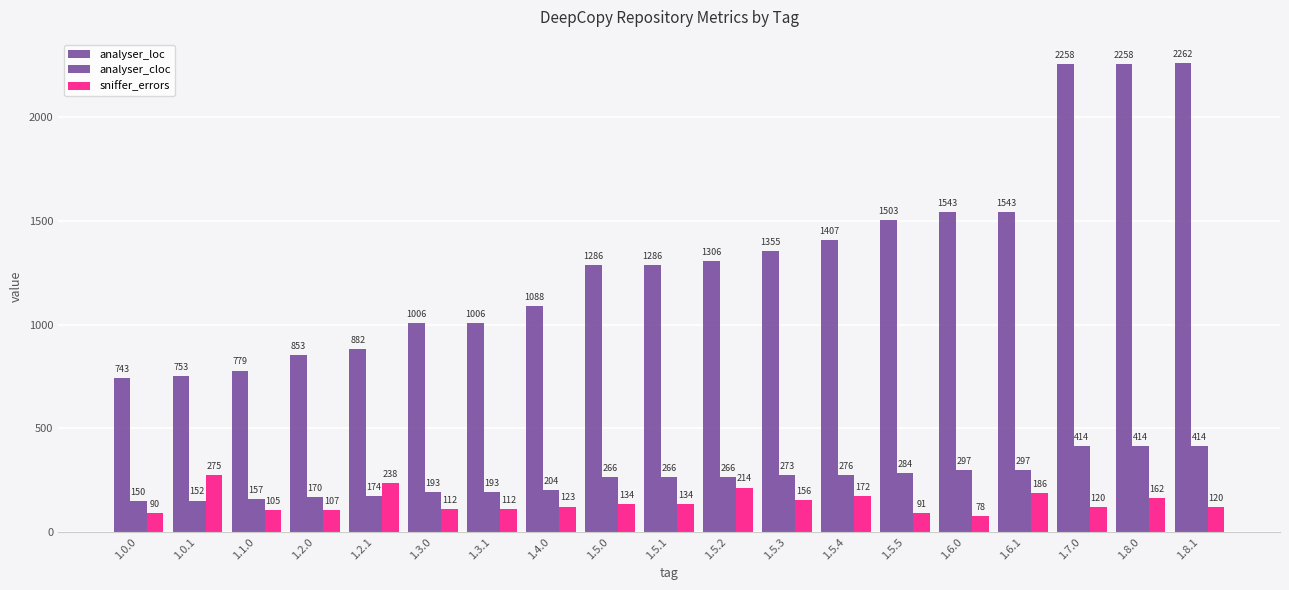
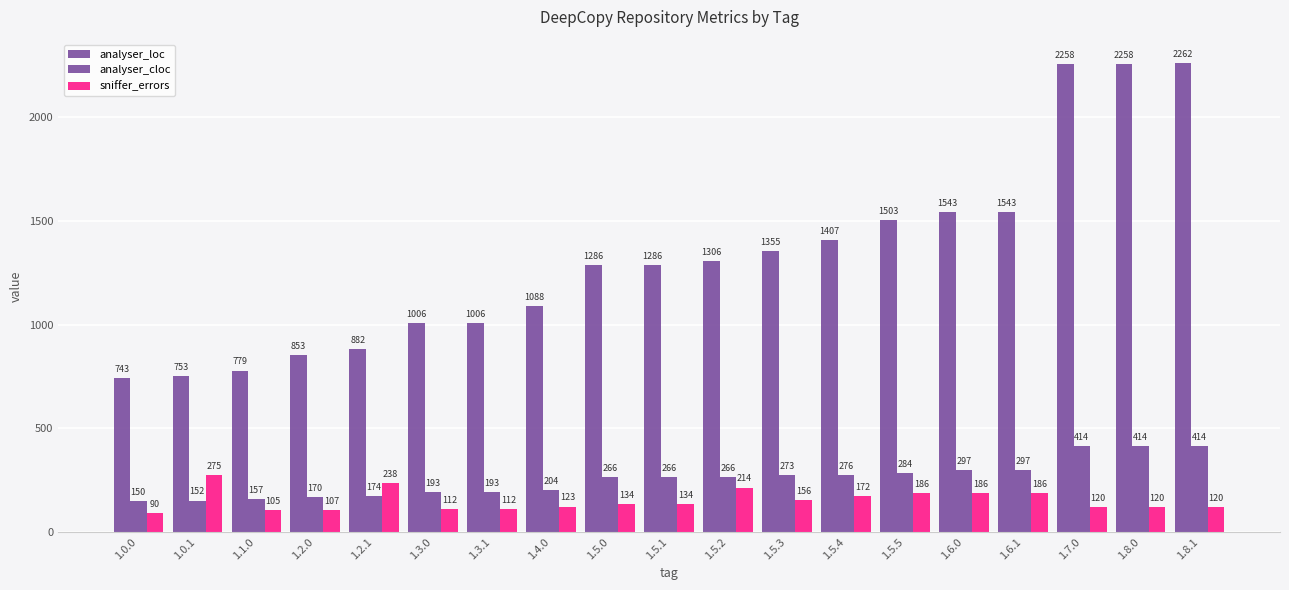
sniffer_errors, 1.5.5: 91 -> 186
sniffer_errors, 1.6.0: 78 -> 186
sniffer_errors, 1.8.0: 162 -> 120
